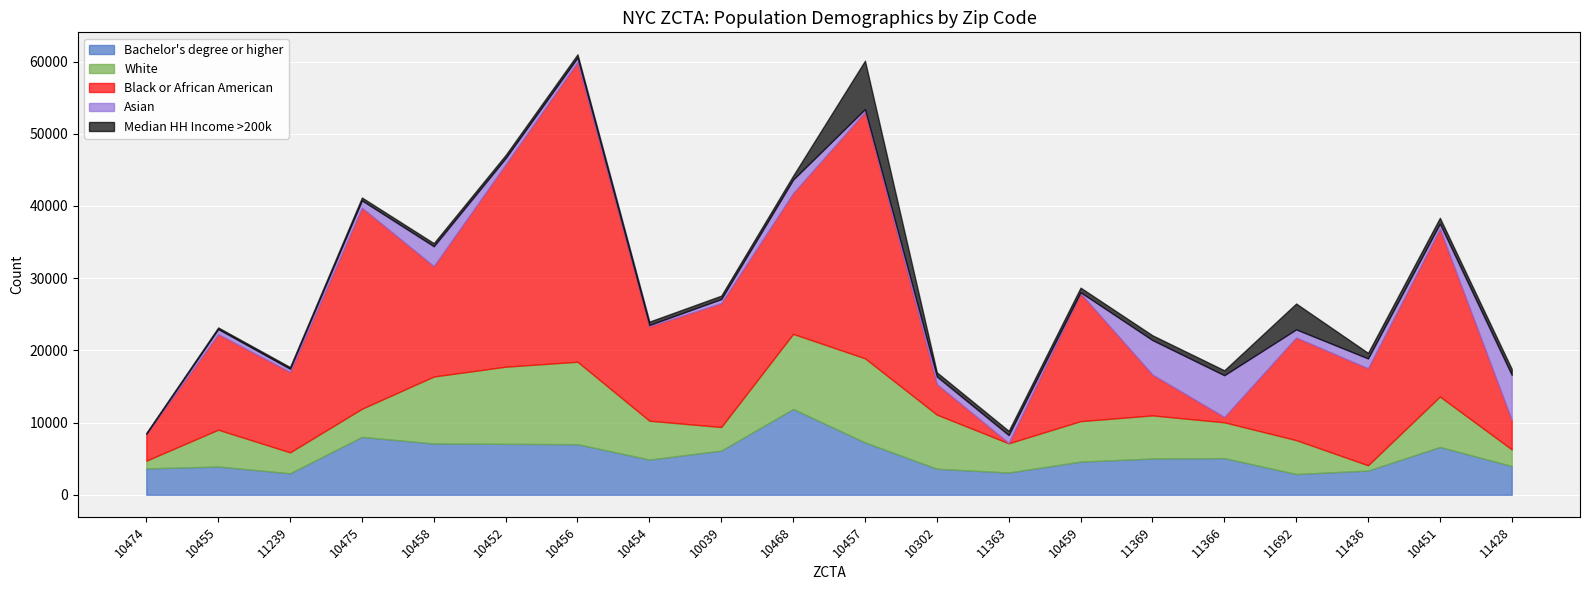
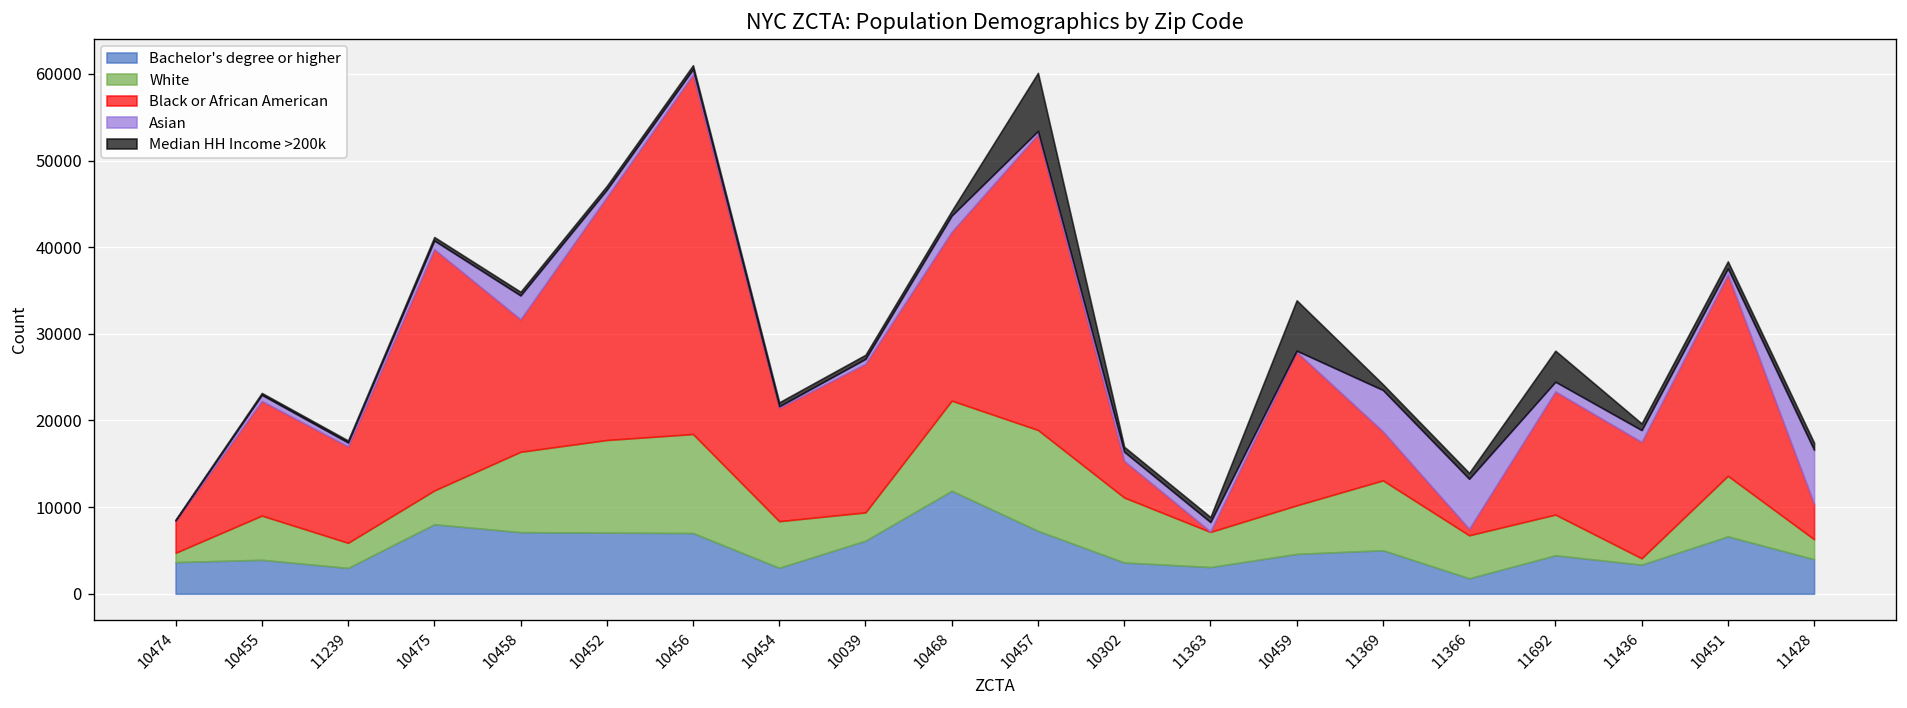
Bachelor's degree or higher, 10454: 5000 -> 3000
Median HH Income >200k, 10459: 1000 -> 6000
White, 11369: 6000 -> 8000
Bachelor's degree or higher, 11366: 5000 -> 2000
Bachelor's degree or higher, 11692: 3000 -> 4000
